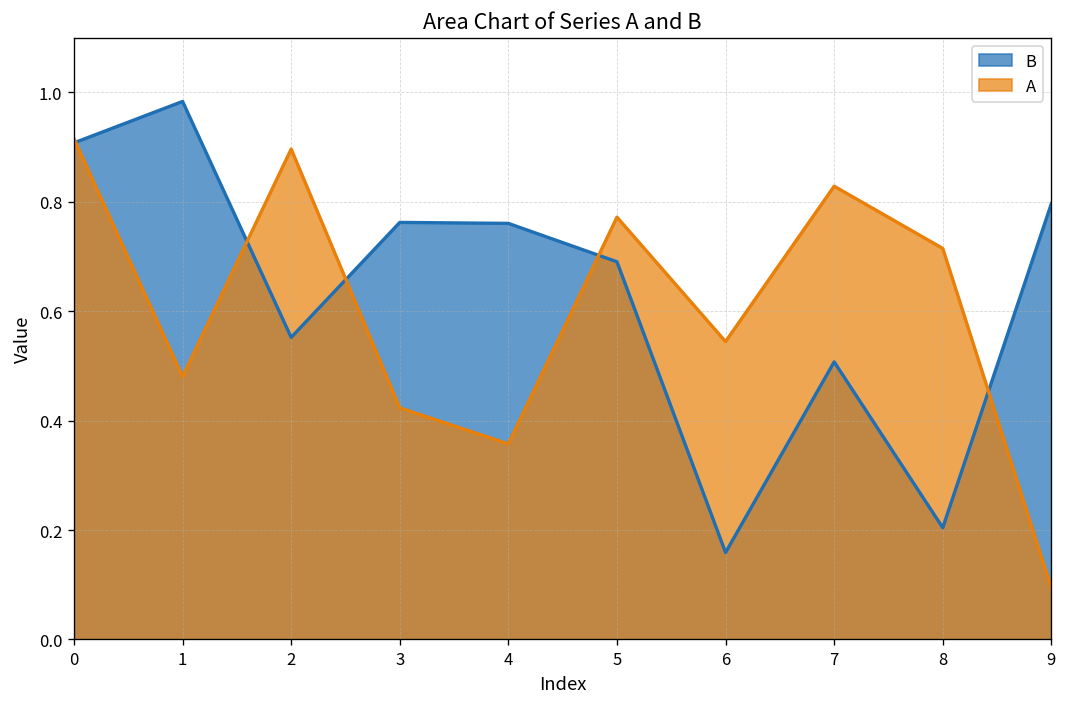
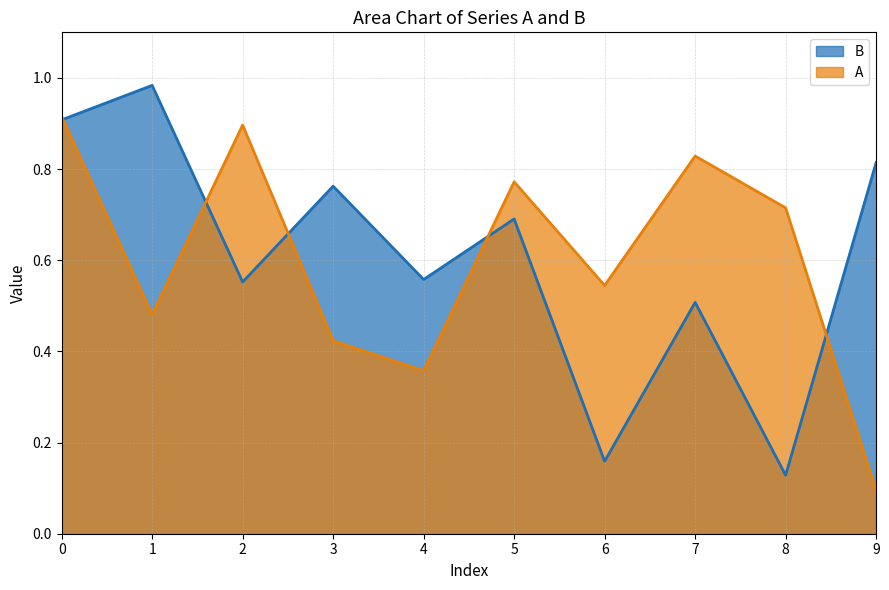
B, 4: 0.76 -> 0.56
B, 8: 0.20 -> 0.13
B, 9: 0.80 -> 0.81
